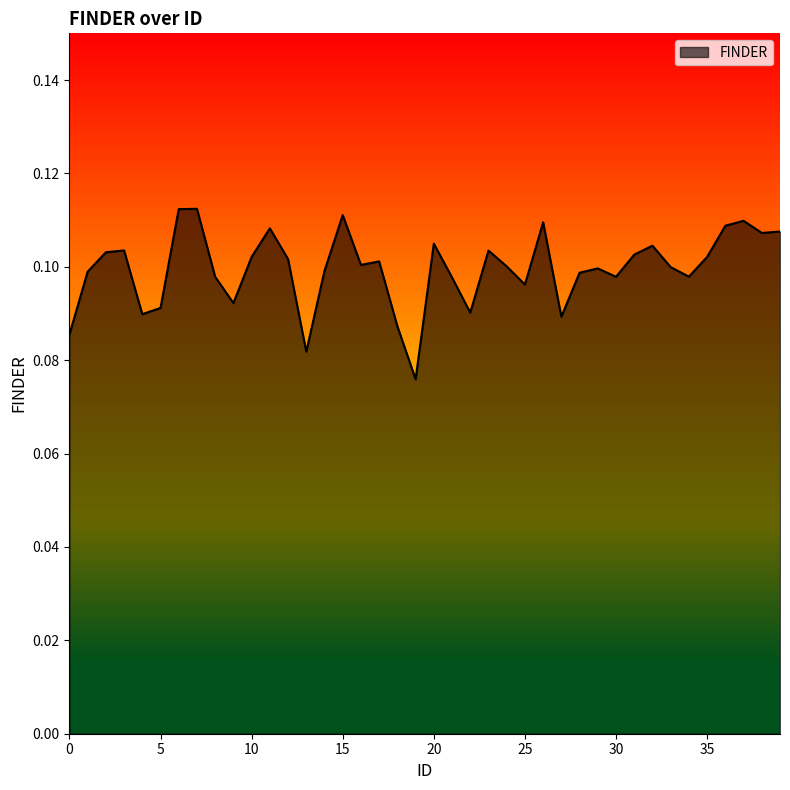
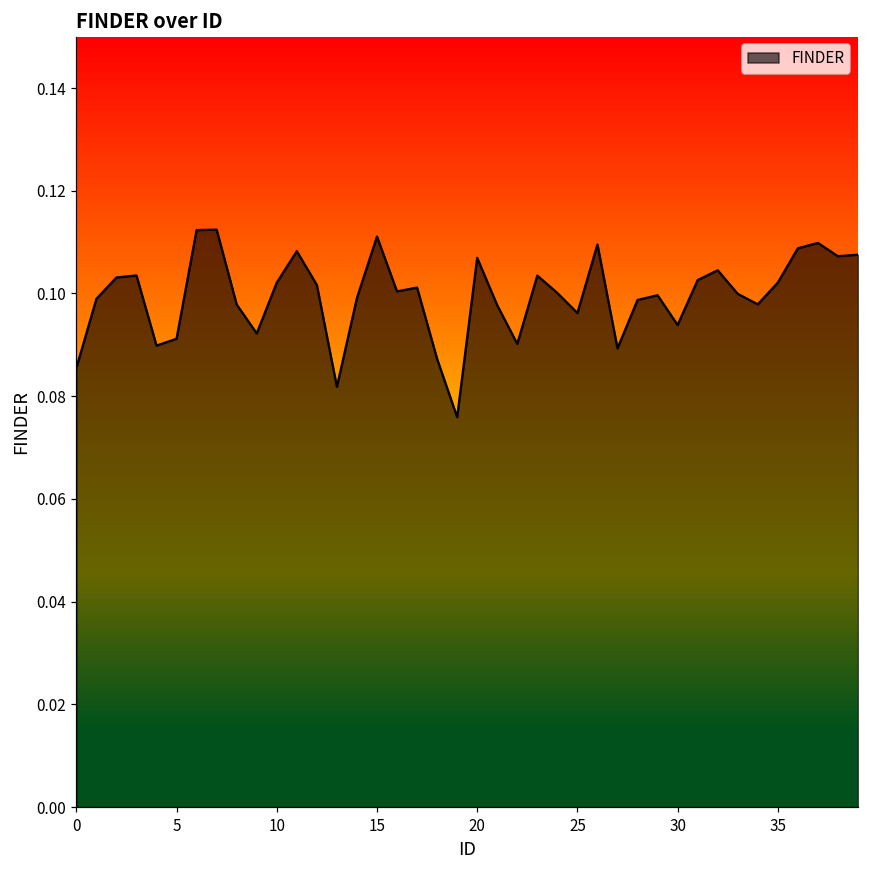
20: 0.105 -> 0.107
30: 0.098 -> 0.094
